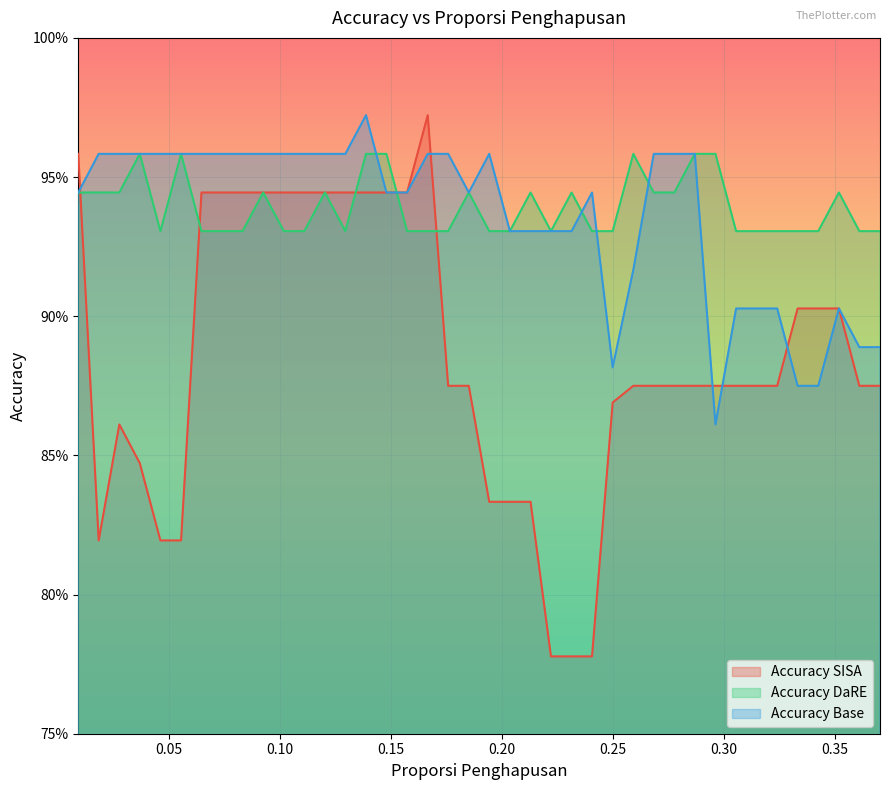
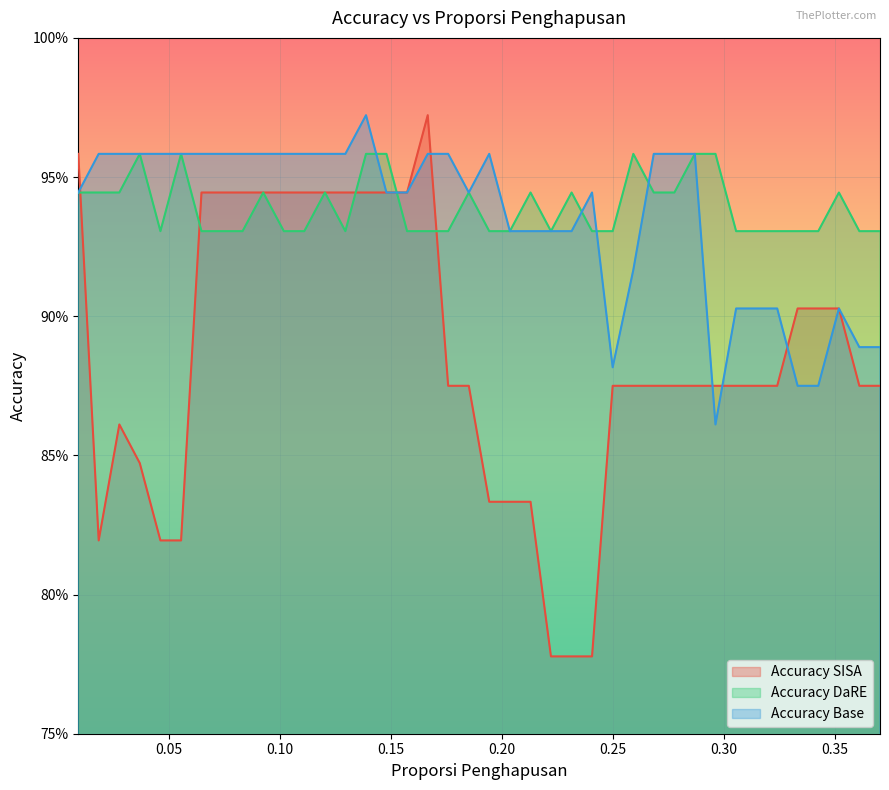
Accuracy SISA, 0.25: 86.9% -> 87.5%
